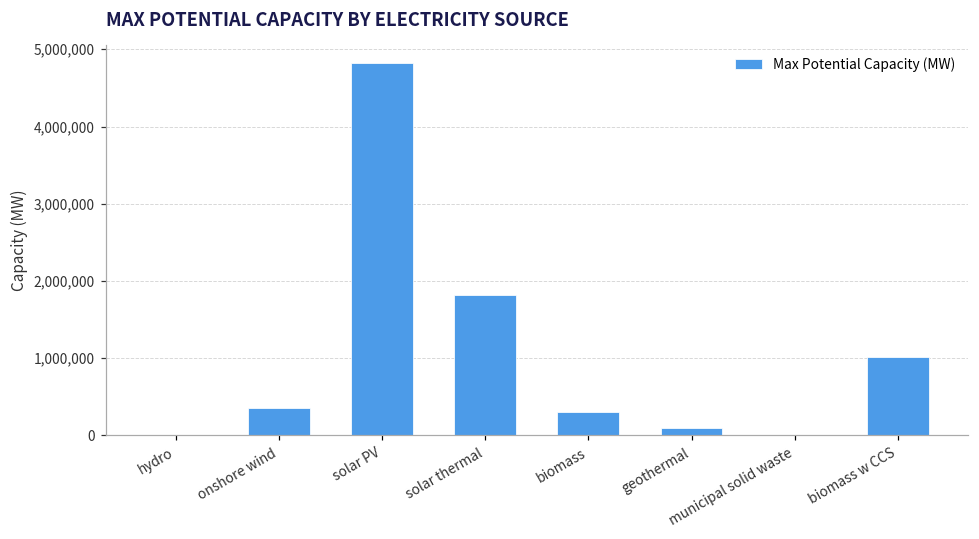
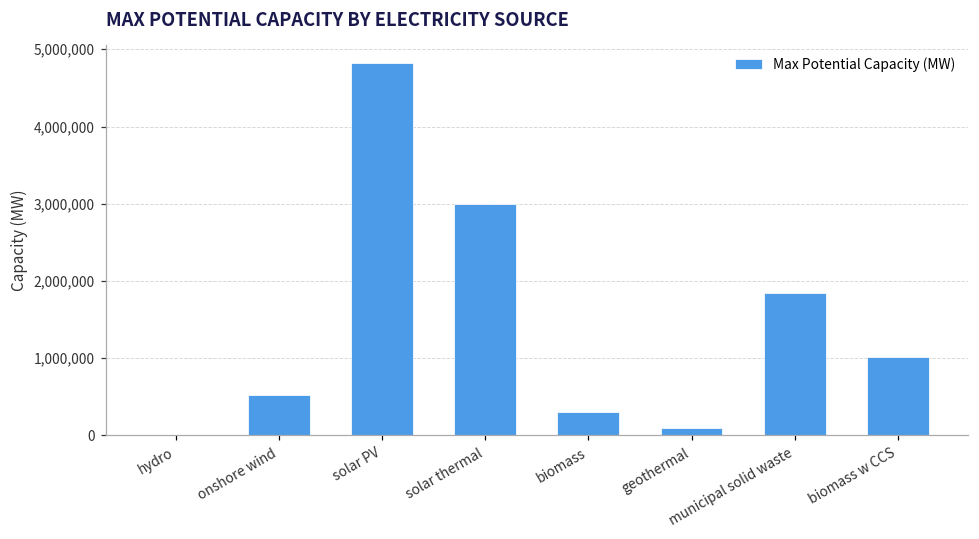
onshore wind: 400,000 -> 500,000
solar thermal: 1,800,000 -> 3,000,000
municipal solid waste: 0 -> 1,800,000
